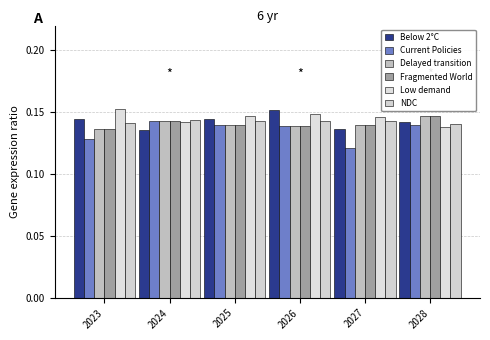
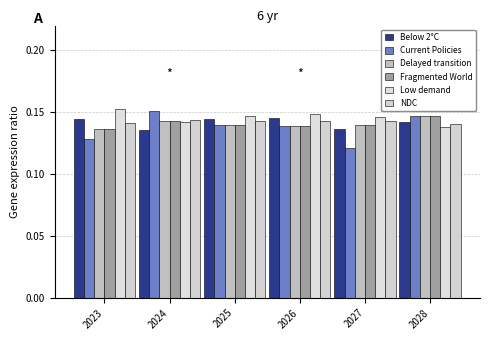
Current Policies, 2024: 0.143 -> 0.151
Below 2°C, 2026: 0.151 -> 0.145
Current Policies, 2028: 0.139 -> 0.147
